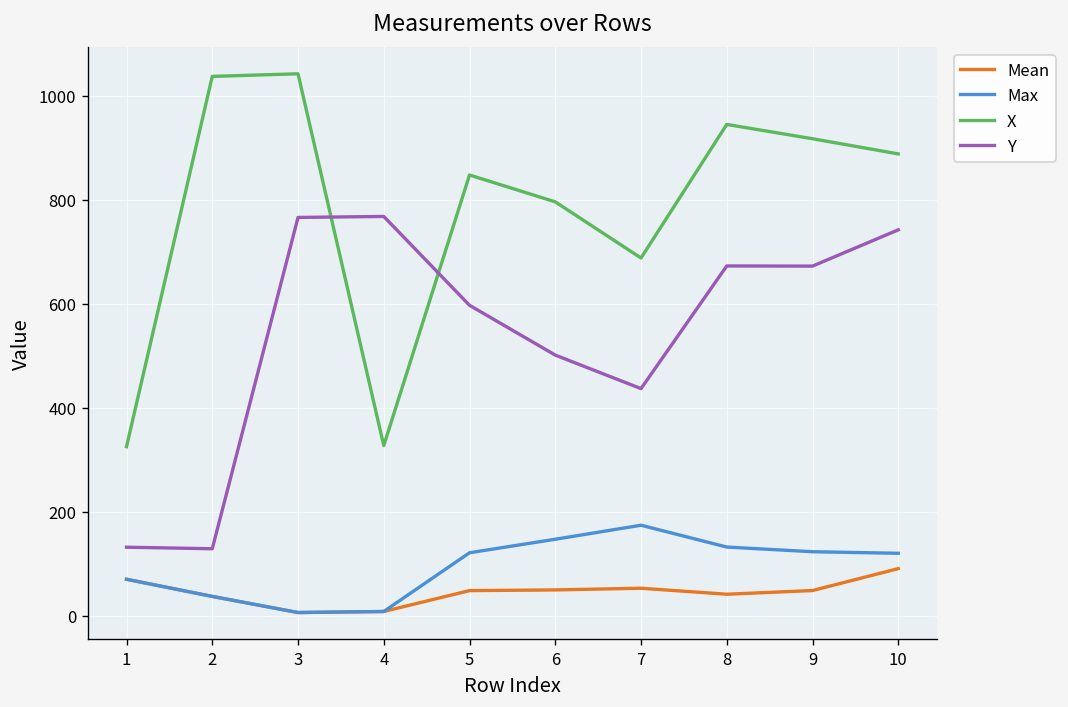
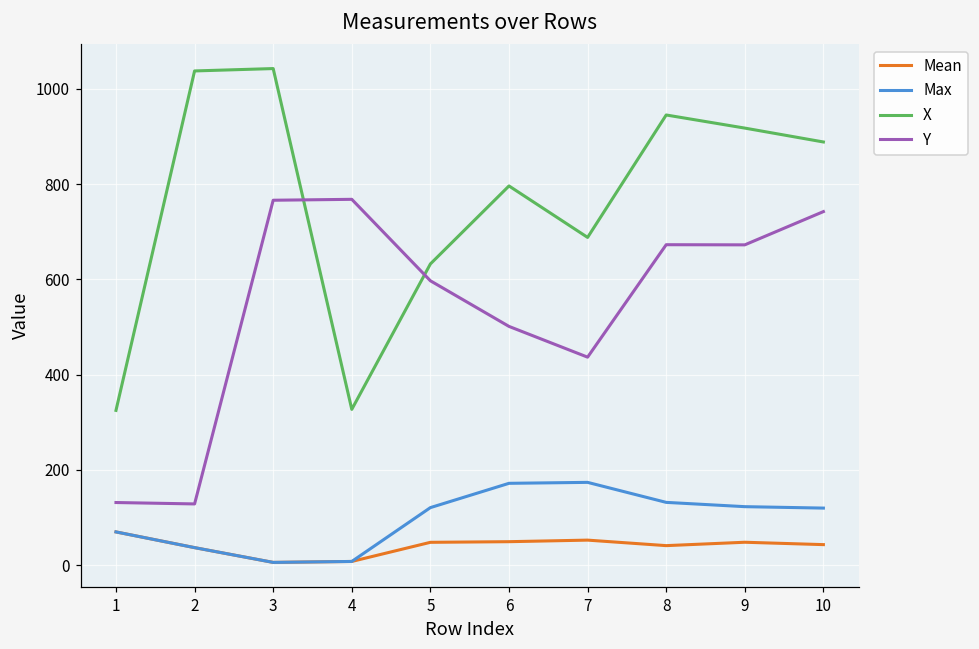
X, 5: 850 -> 630
Max, 6: 150 -> 170
Mean, 10: 90 -> 40
